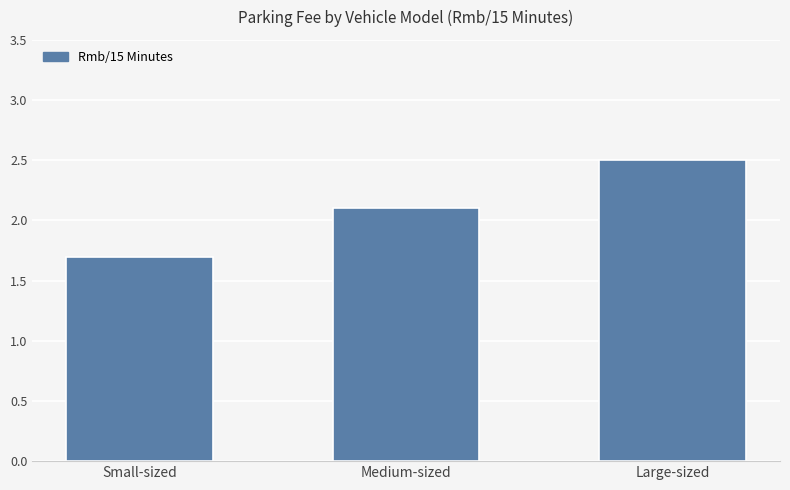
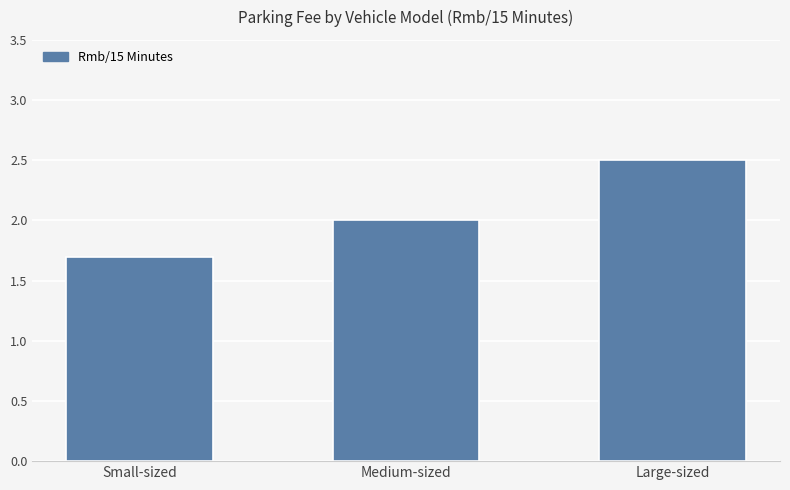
Medium-sized: 2.1 -> 2.0
